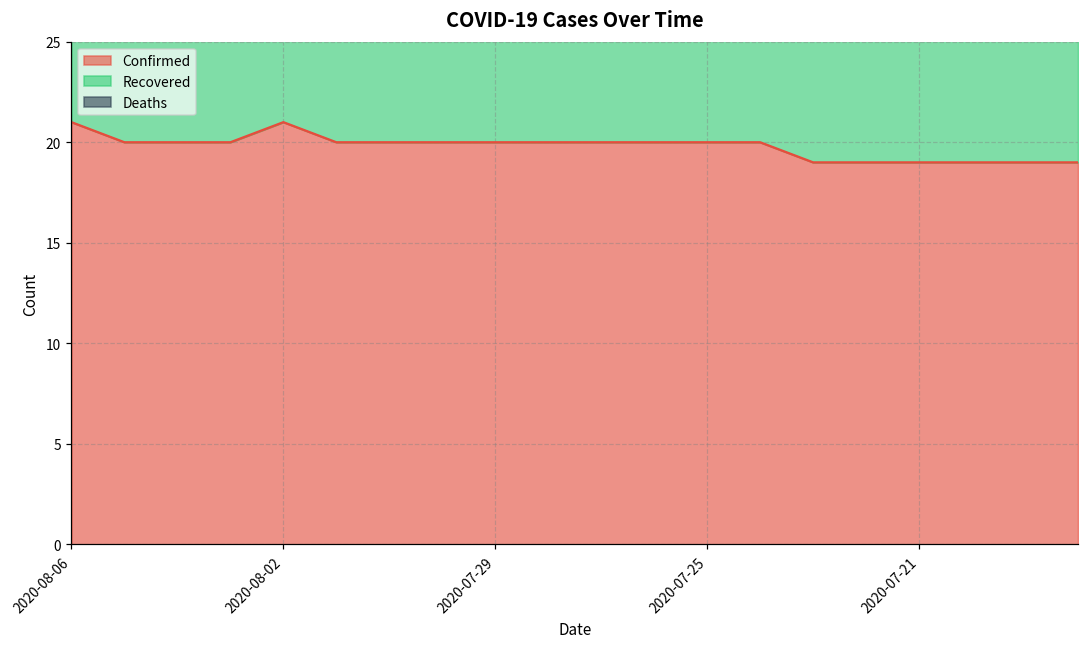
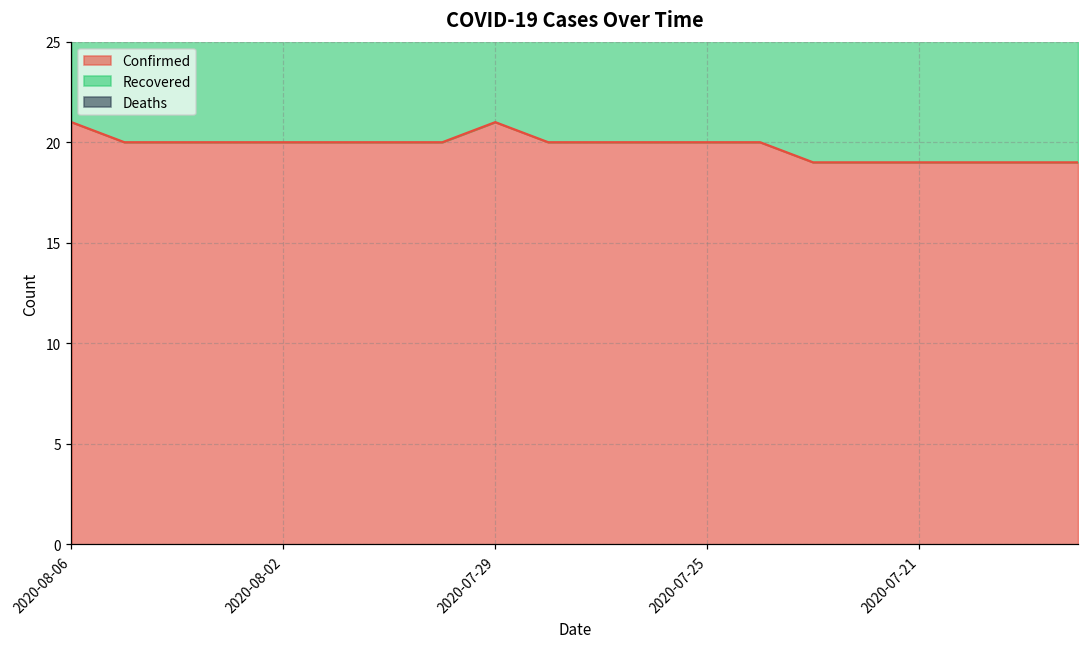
Confirmed, 2020-08-02: 21 -> 20
Confirmed, 2020-07-29: 20 -> 21
